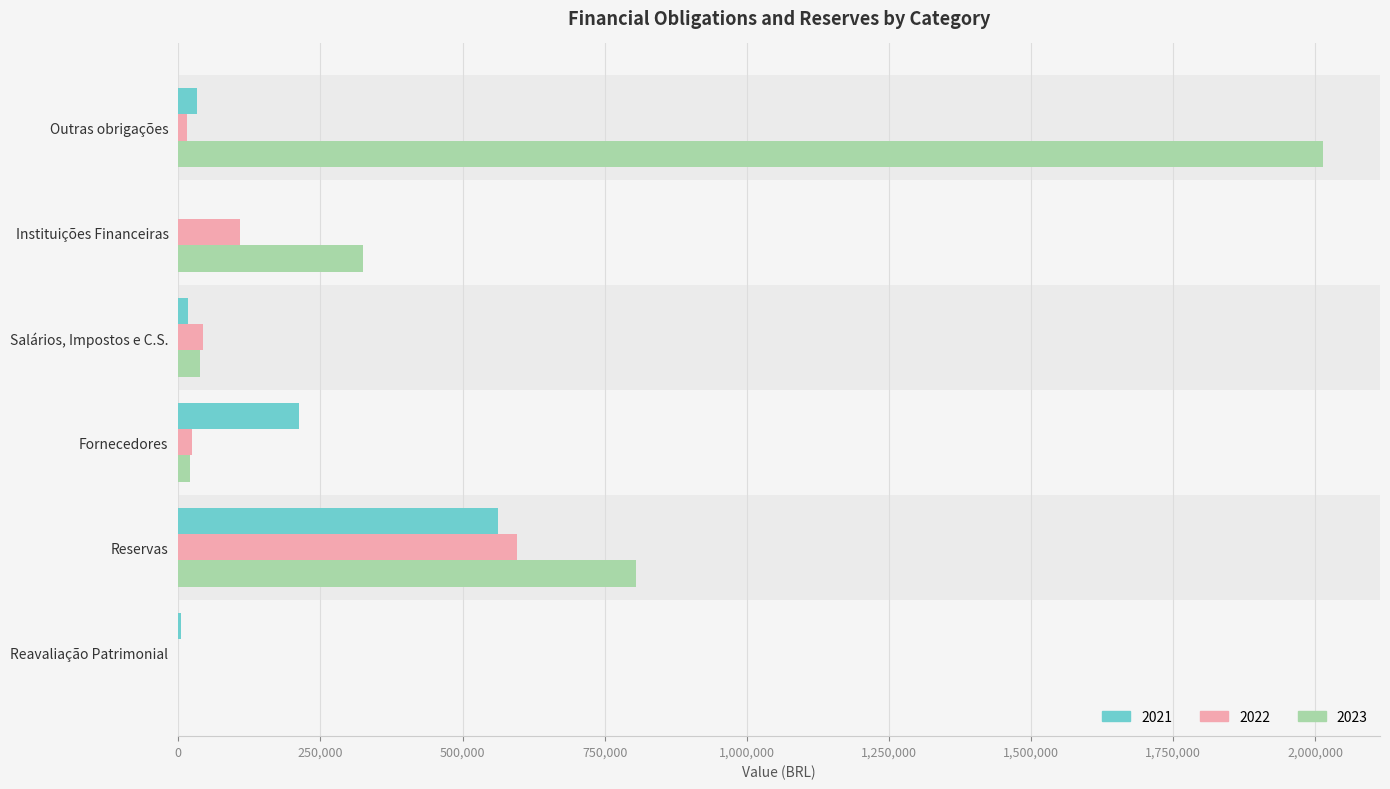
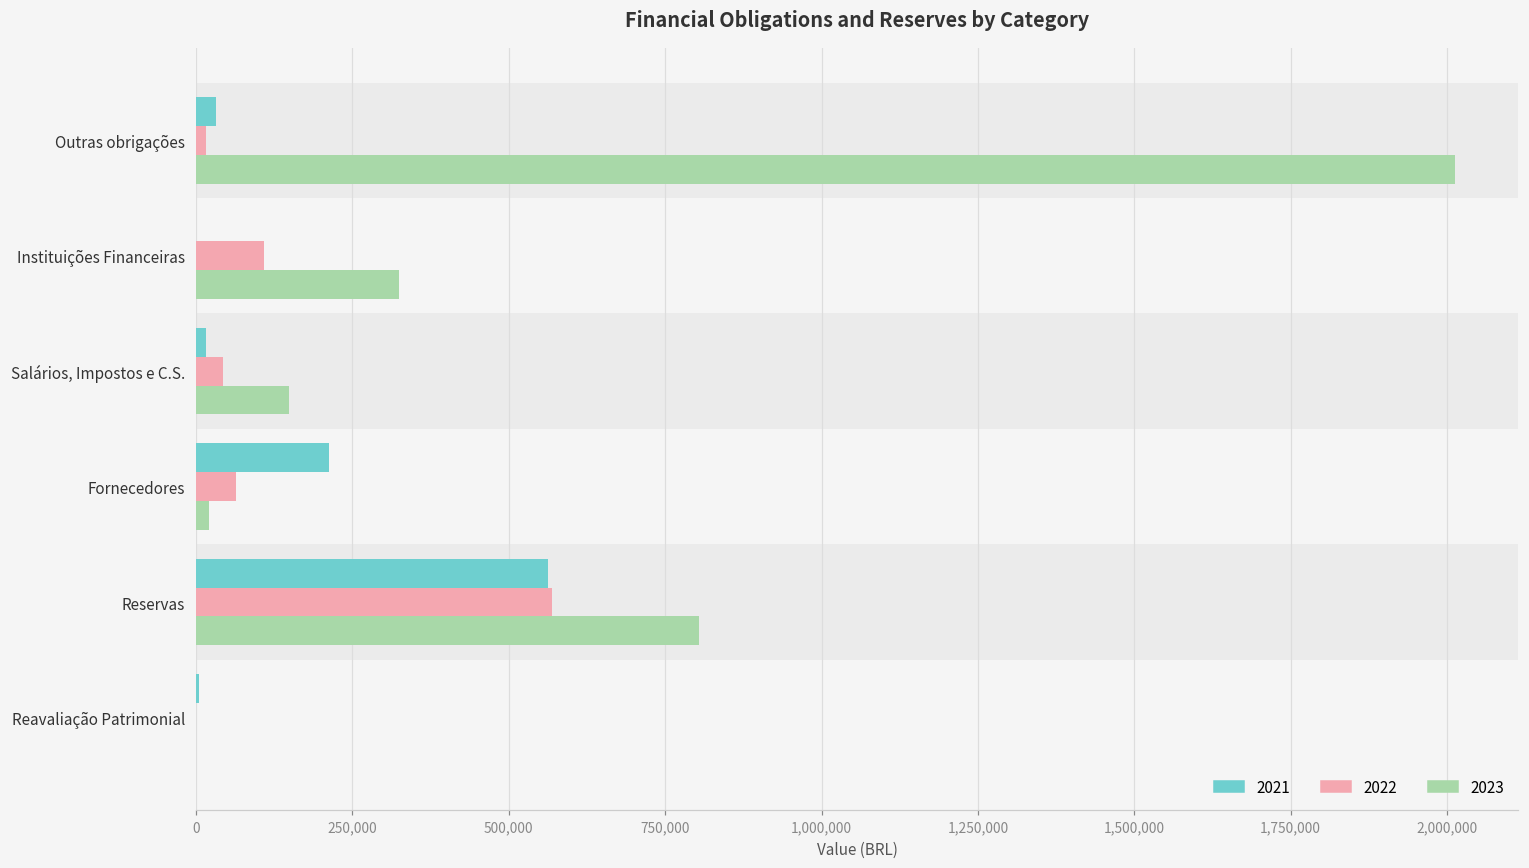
2023, Salários, Impostos e C.S.: 40,000 -> 150,000
2022, Fornecedores: 20,000 -> 60,000
2022, Reservas: 600,000 -> 570,000
